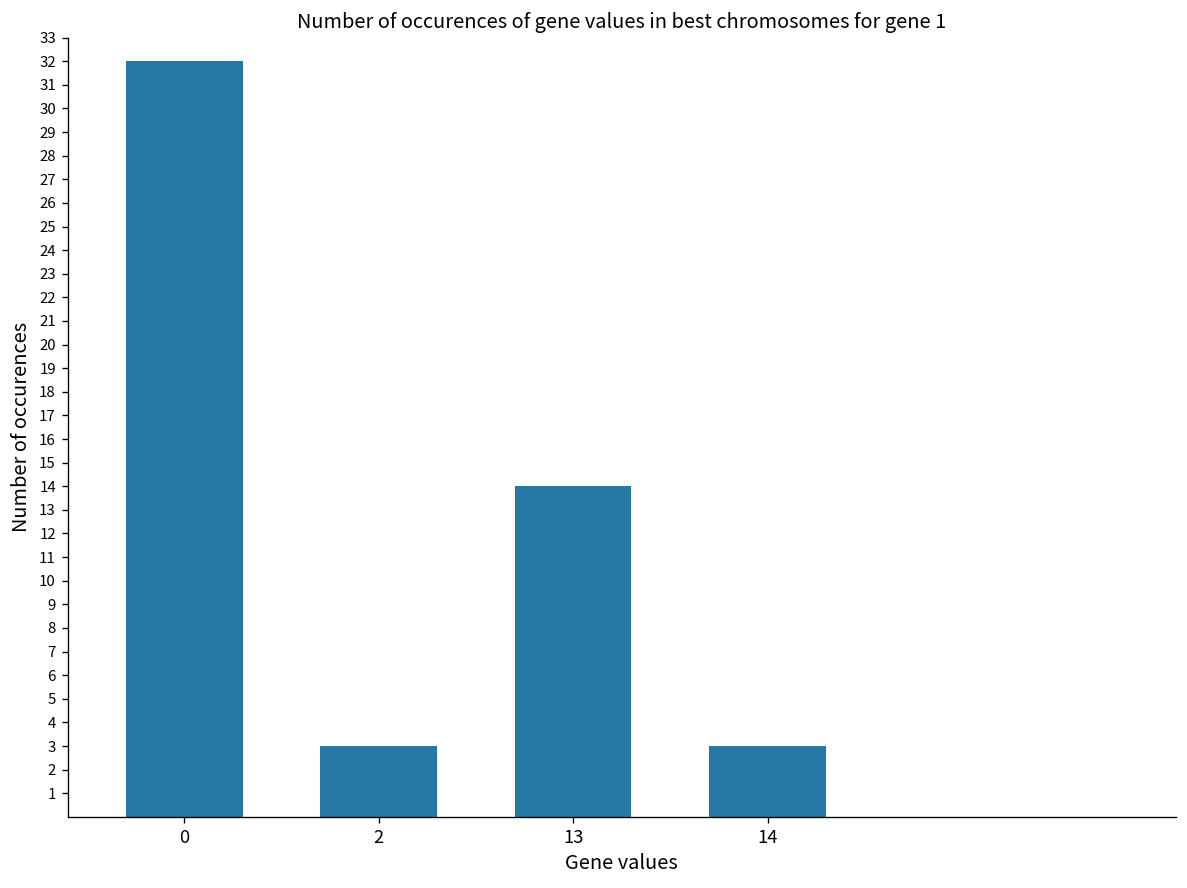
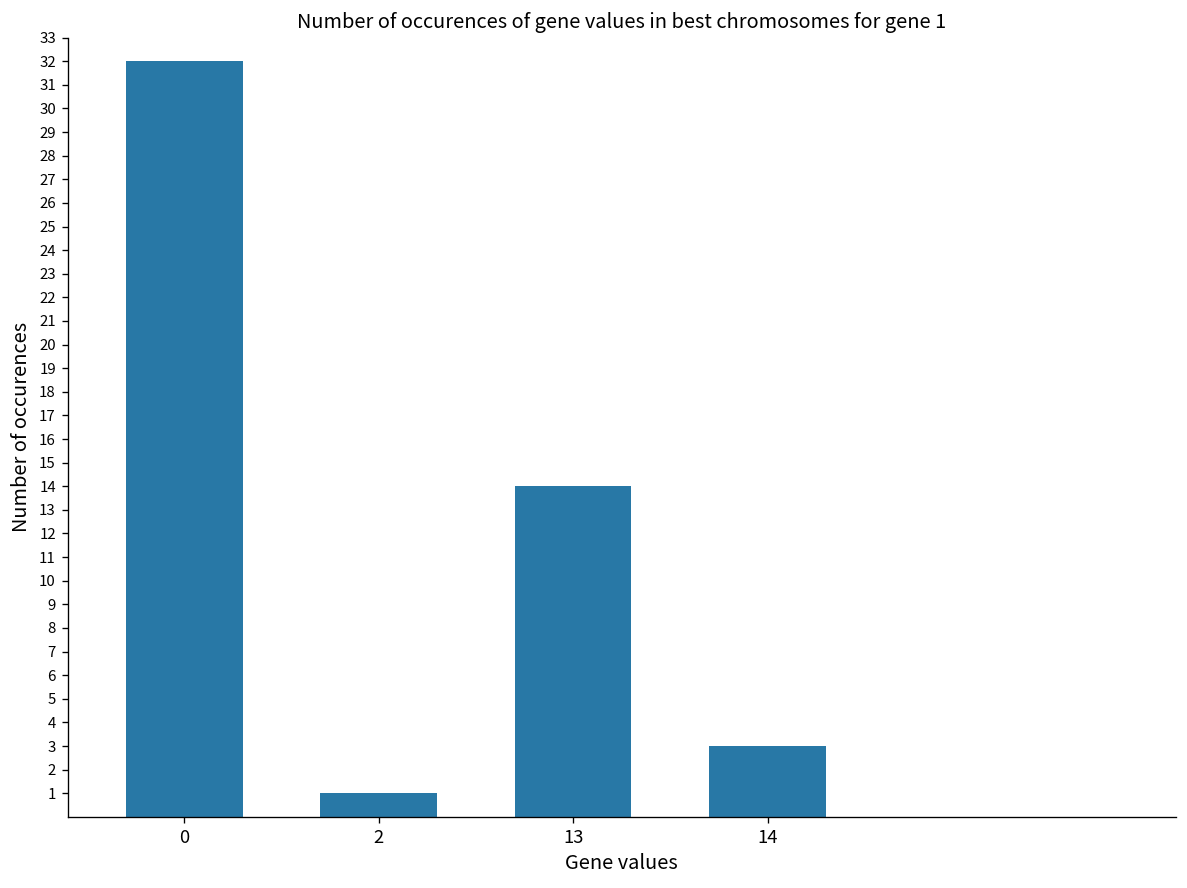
2: 3 -> 1
